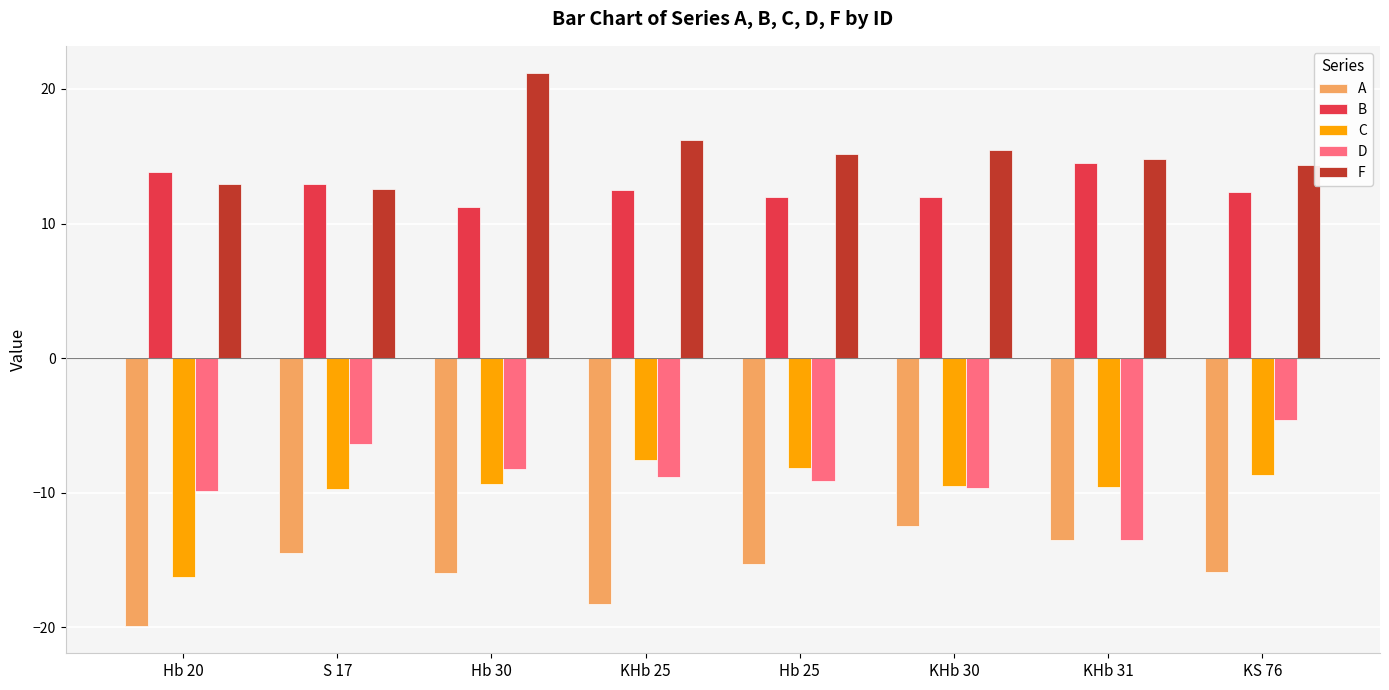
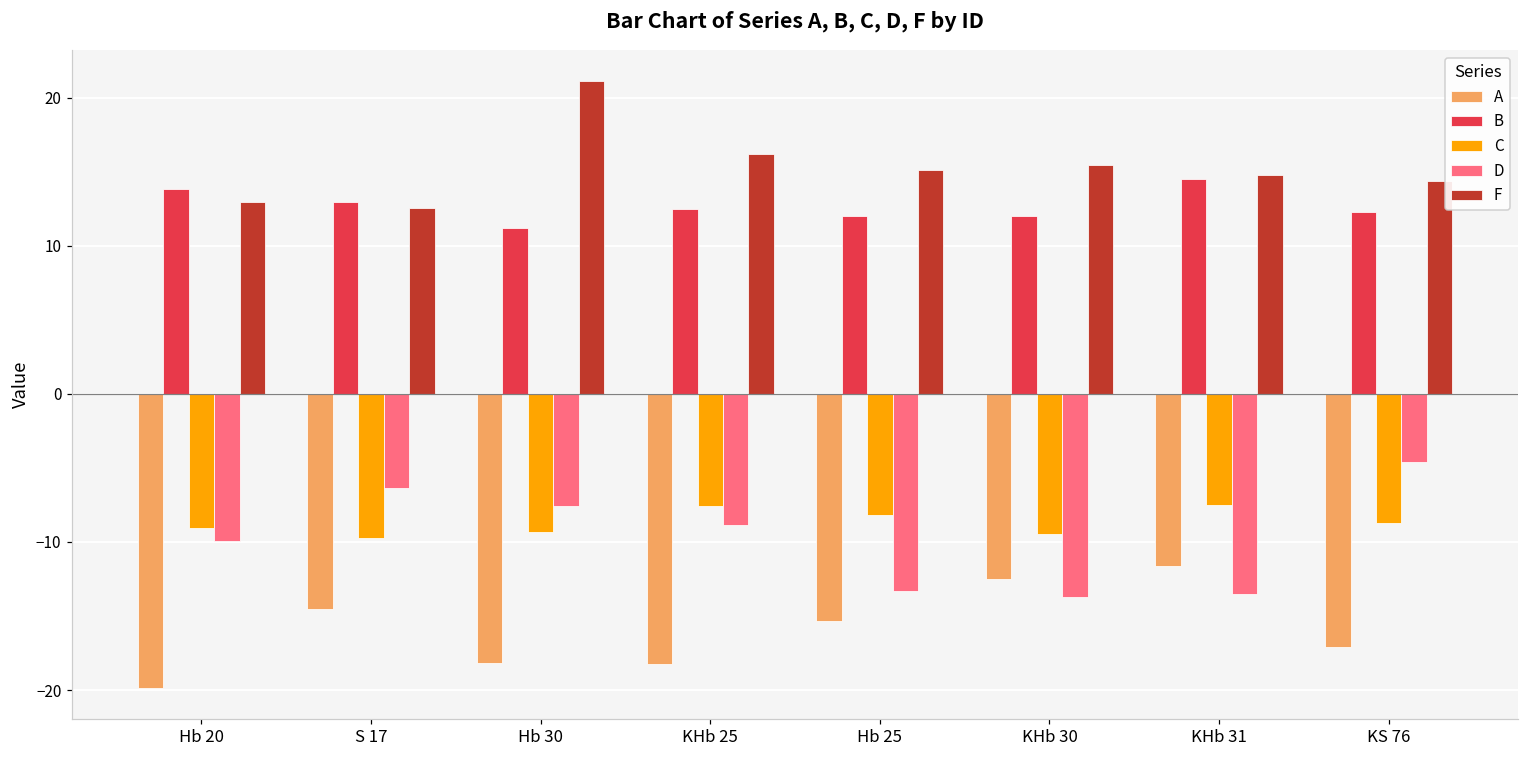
C, Hb 20: -16.3 -> -9.1
A, Hb 30: -16.0 -> -18.2
D, Hb 30: -8.3 -> -7.5
D, Hb 25: -9.1 -> -13.3
D, KHb 30: -9.6 -> -13.8
A, KHb 31: -13.5 -> -11.6
C, KHb 31: -9.6 -> -7.5
A, KS 76: -15.9 -> -17.1
